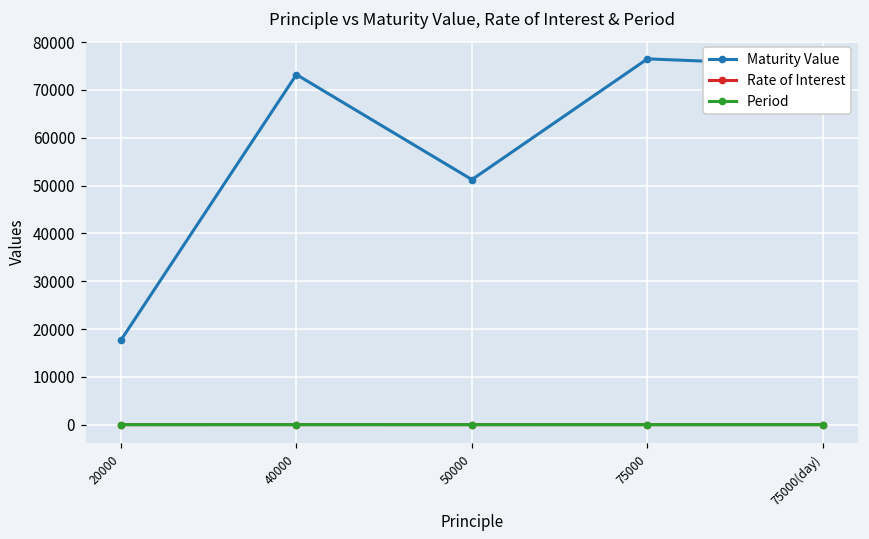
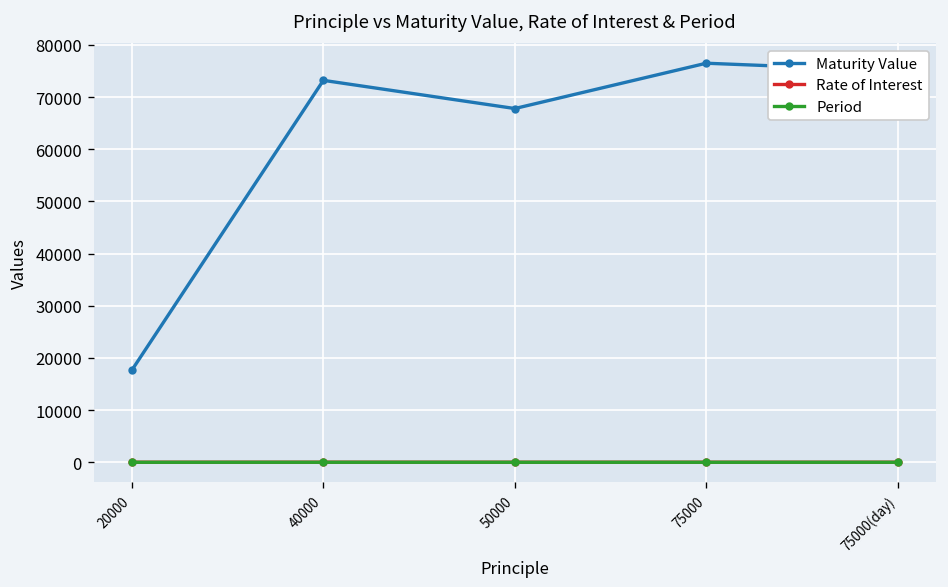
Maturity Value, 50000: 51000 -> 68000
